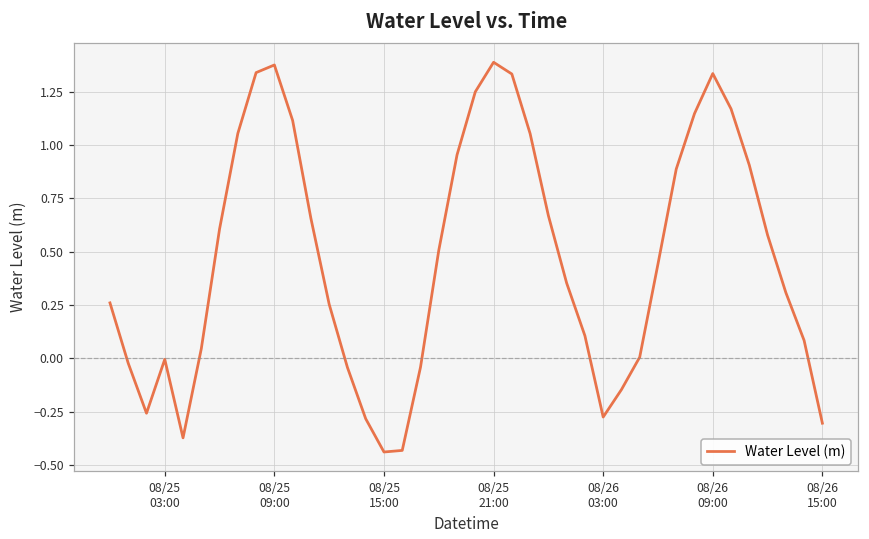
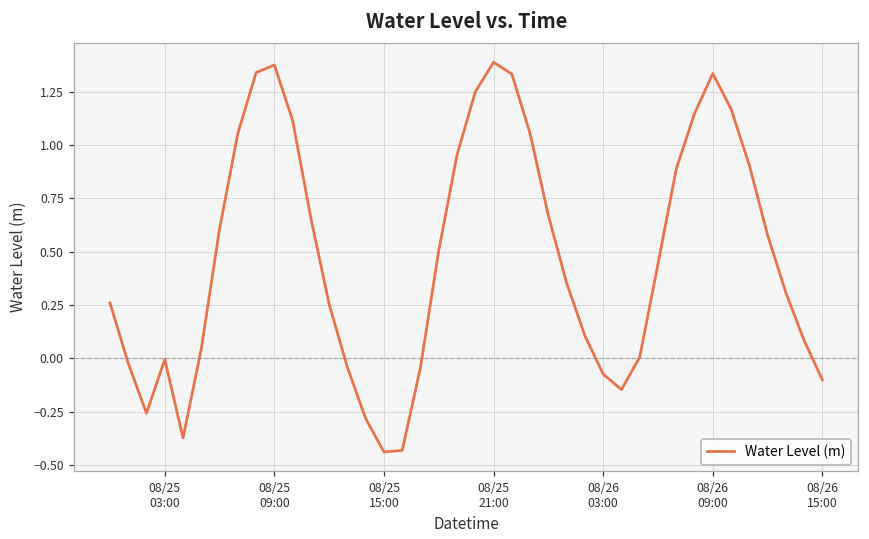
08/26 03:00: -0.27 -> -0.07
08/26 15:00: -0.30 -> -0.10
